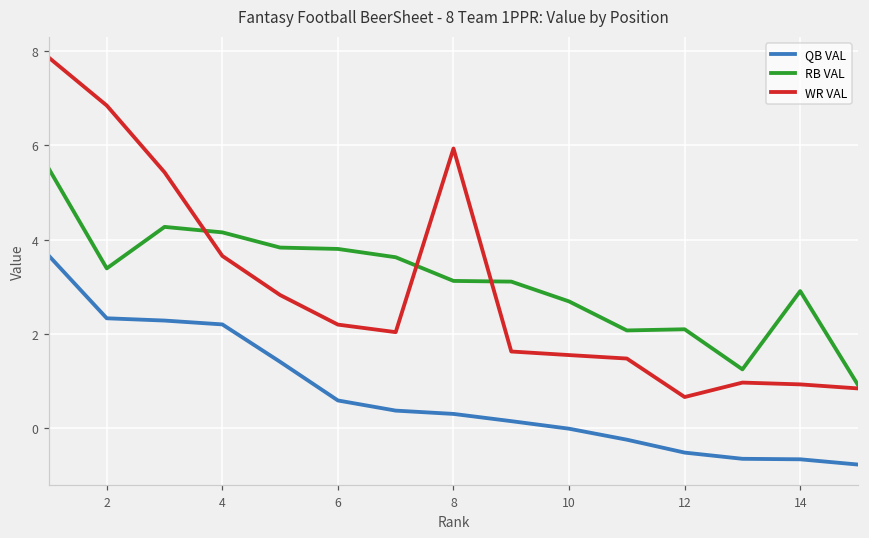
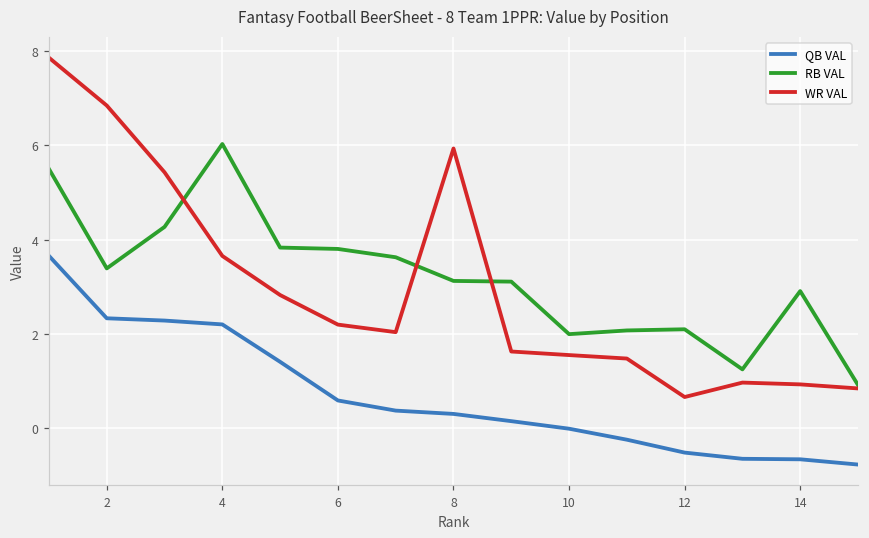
RB VAL, 4: 4.2 -> 6.0
RB VAL, 10: 2.7 -> 2.0
